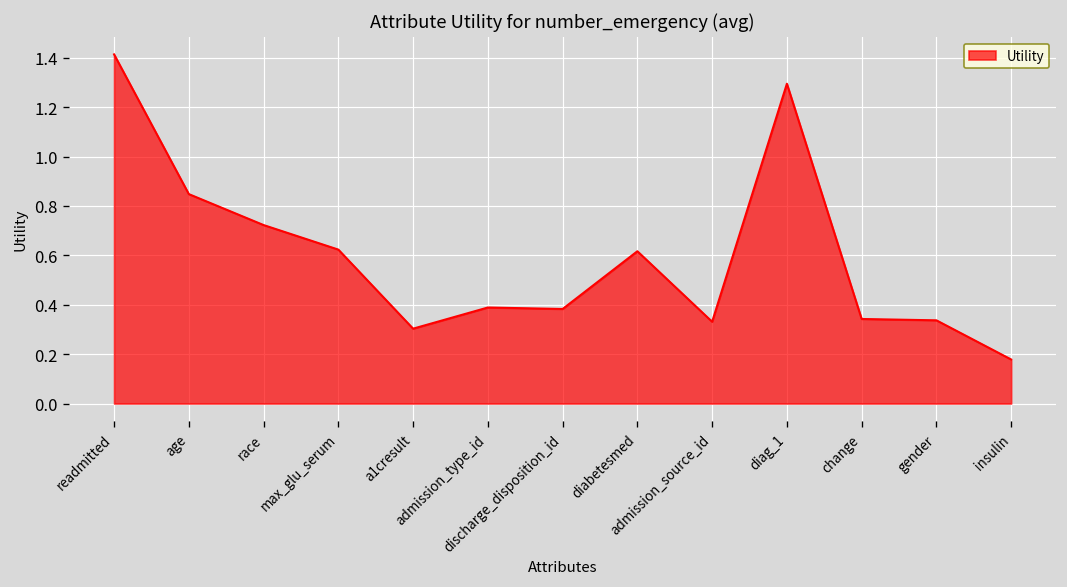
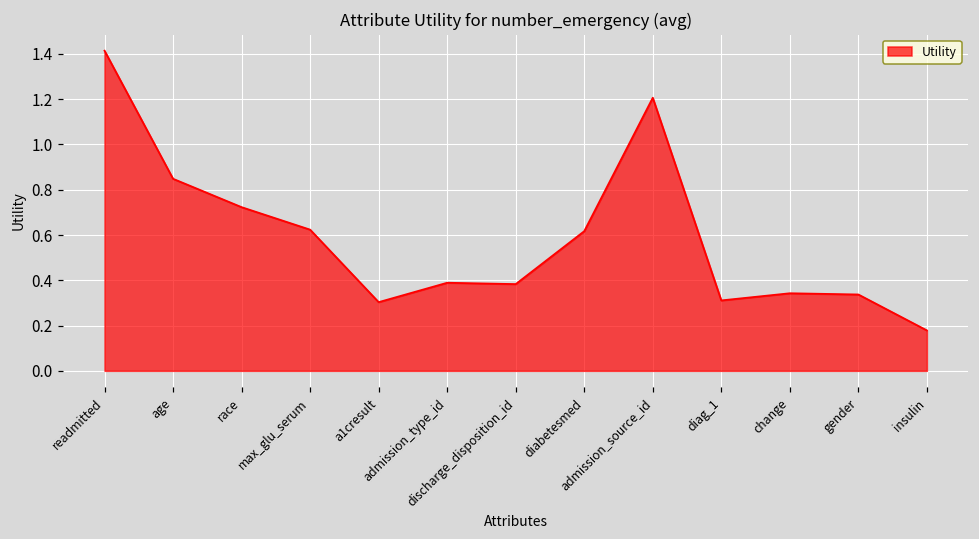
admission_source_id: 0.33 -> 1.21
diag_1: 1.30 -> 0.31
